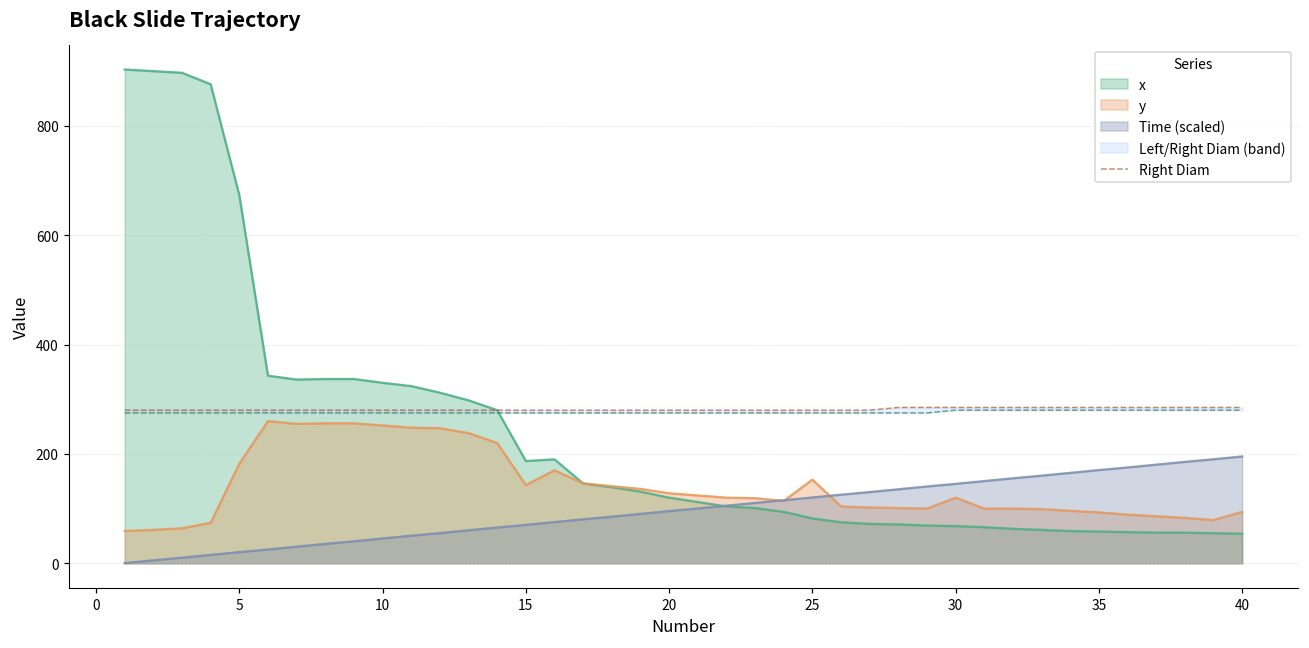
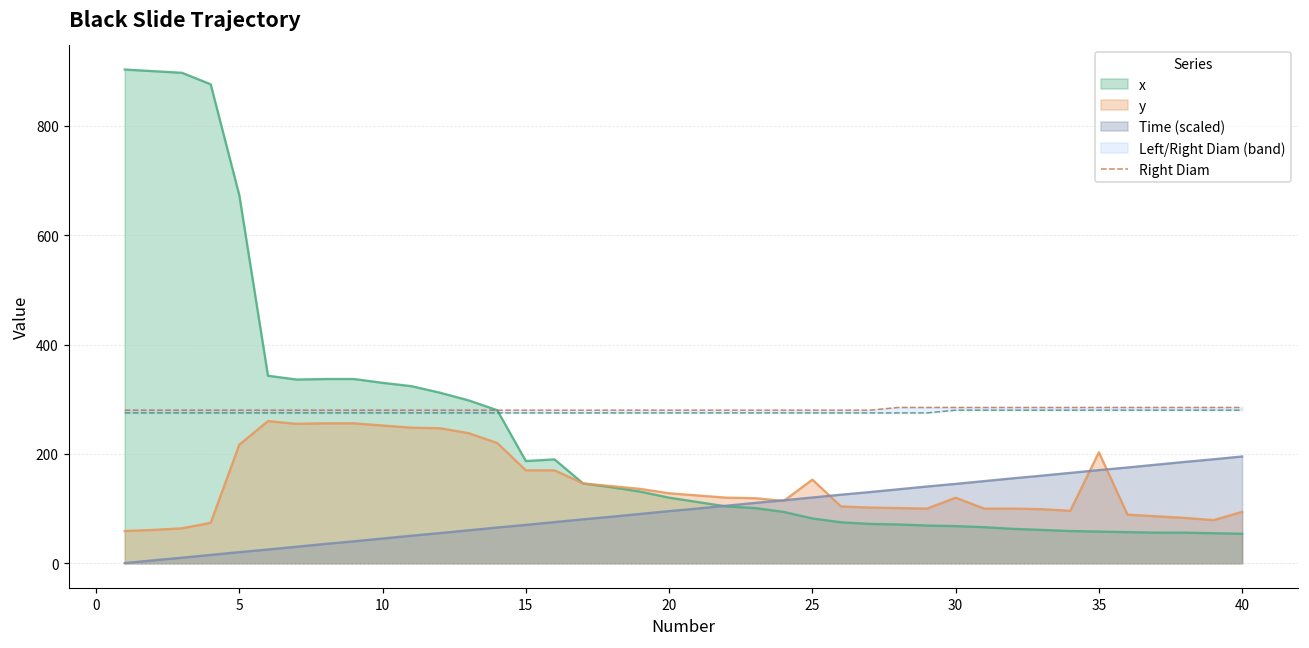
y, 5: 180 -> 220
y, 15: 140 -> 170
y, 35: 90 -> 200
